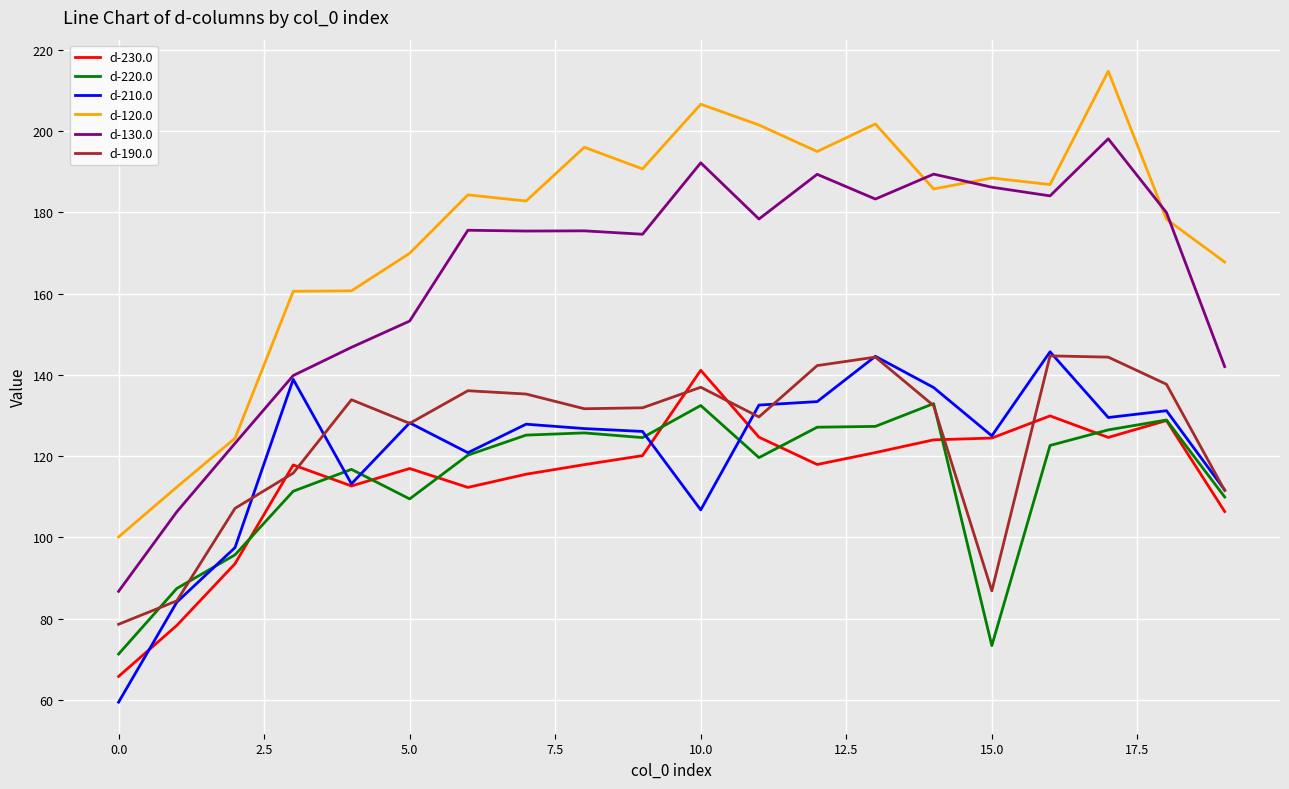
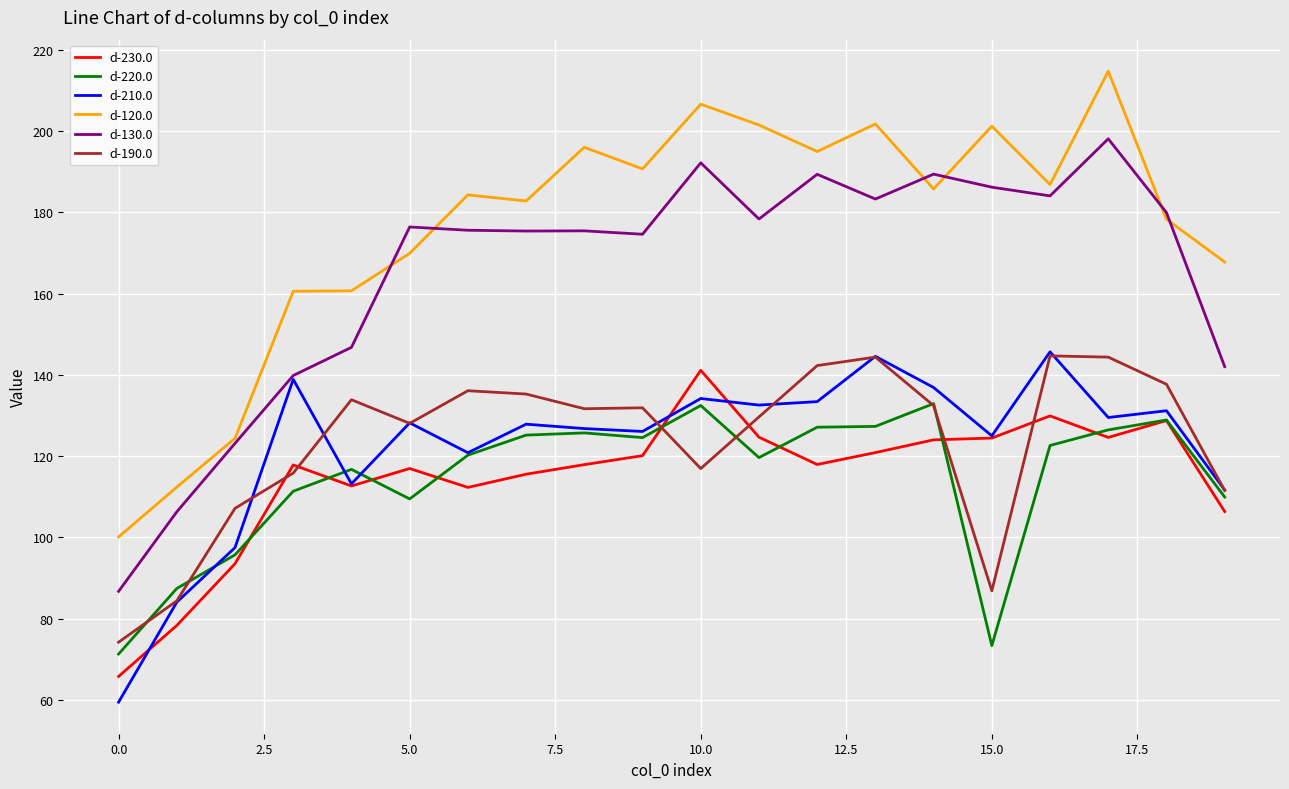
d-190.0, 0.0: 79 -> 74
d-130.0, 5.0: 153 -> 176
d-210.0, 10.0: 107 -> 134
d-190.0, 10.0: 137 -> 117
d-120.0, 15.0: 188 -> 201
